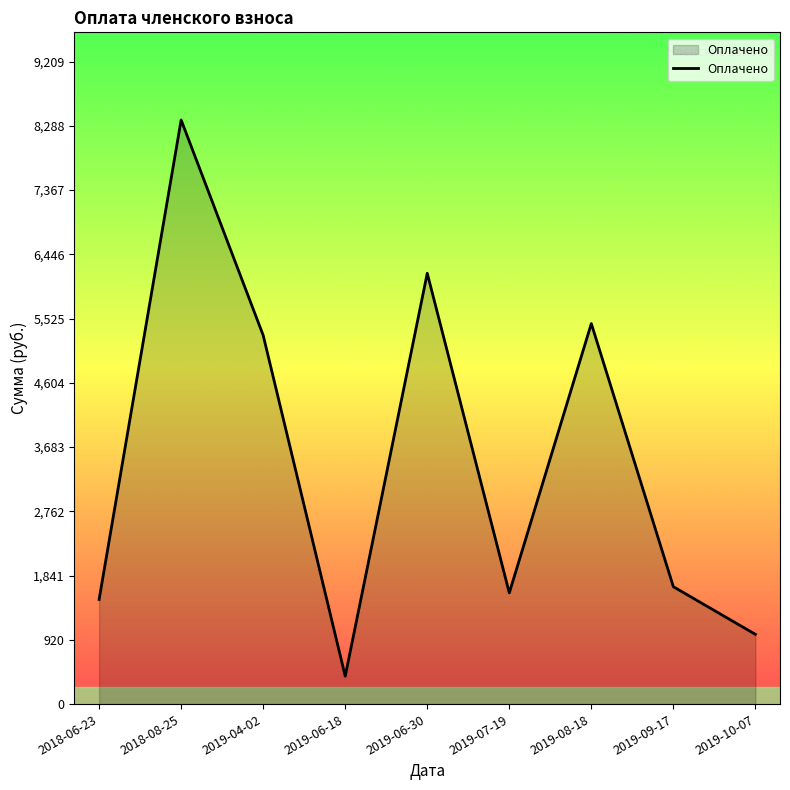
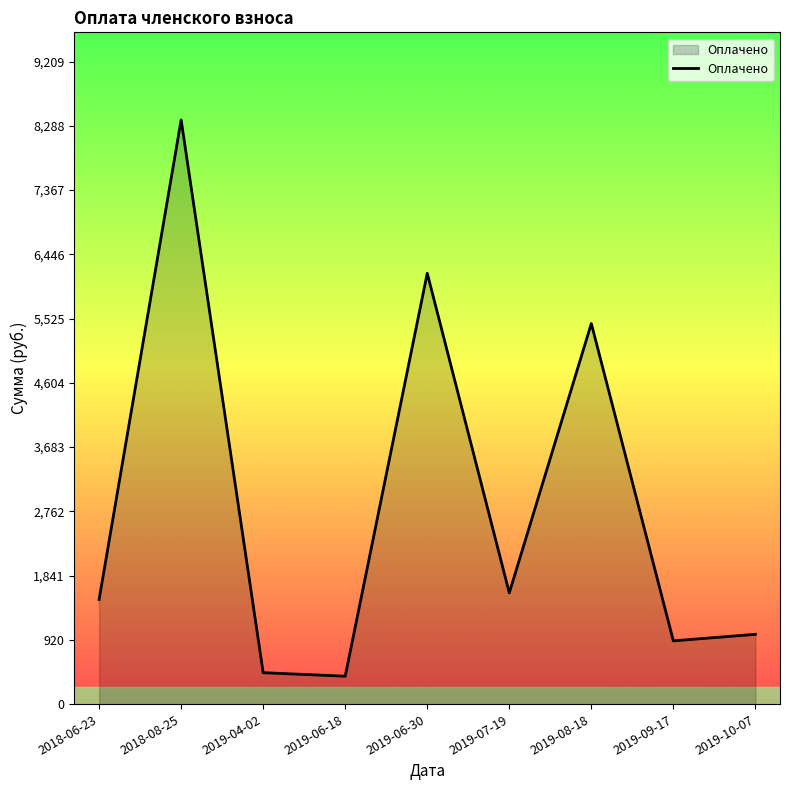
2019-04-02: 5,300 -> 500
2019-09-17: 1,700 -> 900
